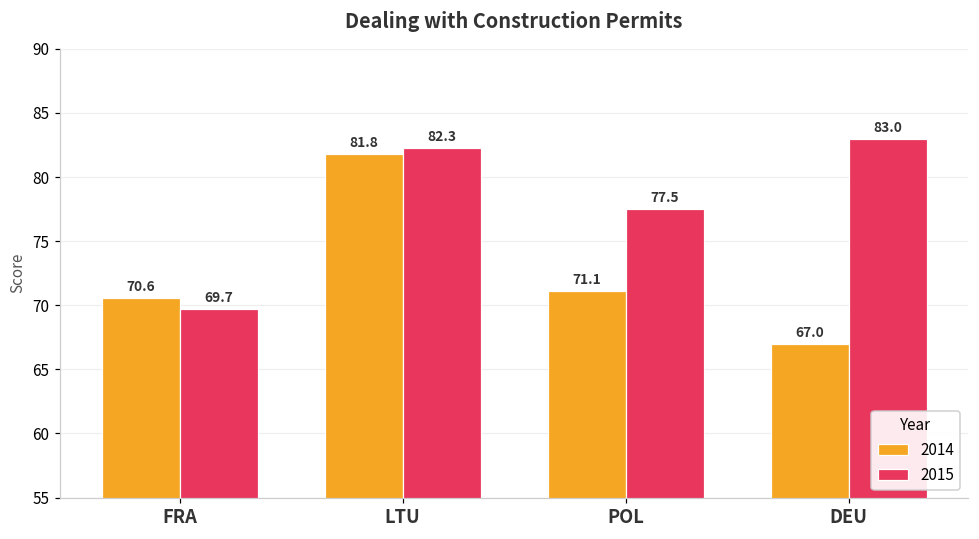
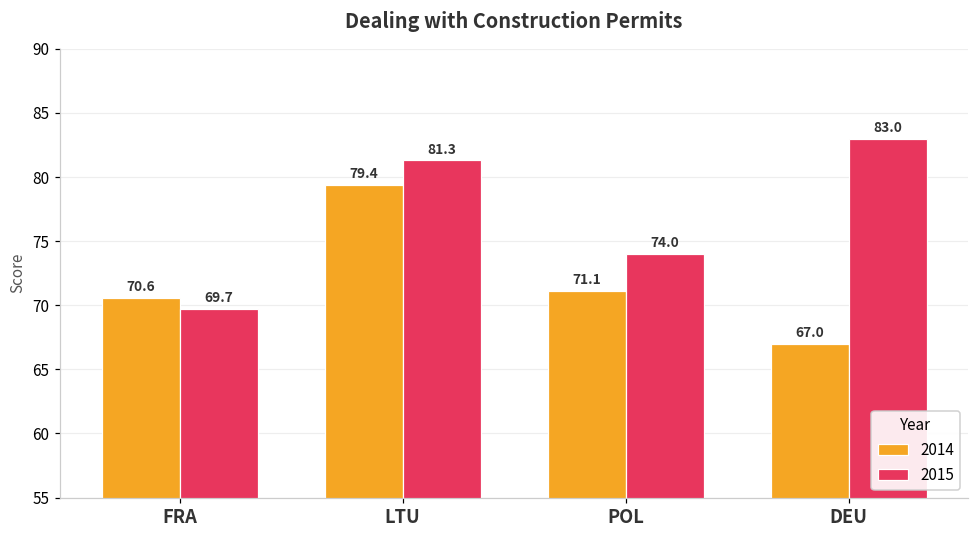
2014, LTU: 81.8 -> 79.4
2015, LTU: 82.3 -> 81.3
2015, POL: 77.5 -> 74.0
